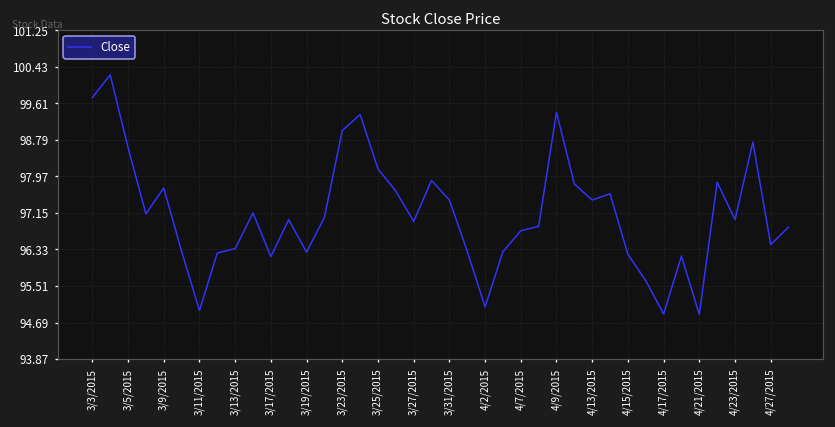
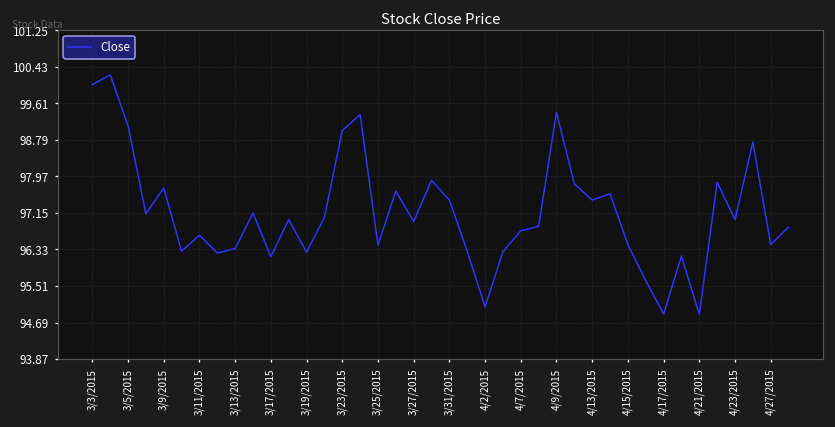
3/3/2015: 99.7 -> 100.0
3/5/2015: 98.6 -> 99.1
3/11/2015: 95.0 -> 96.7
3/25/2015: 98.1 -> 96.4
4/15/2015: 96.2 -> 96.4
